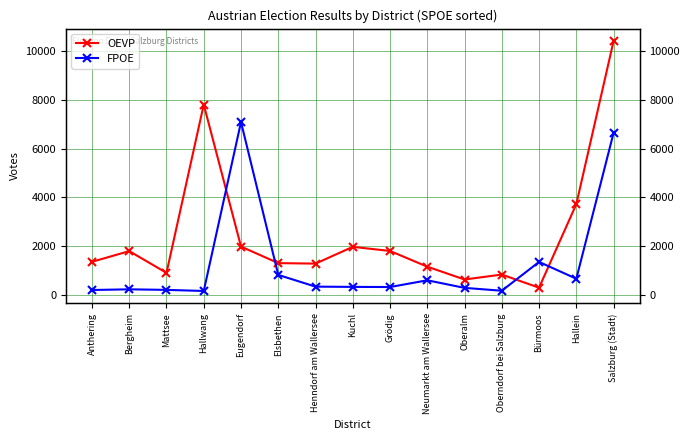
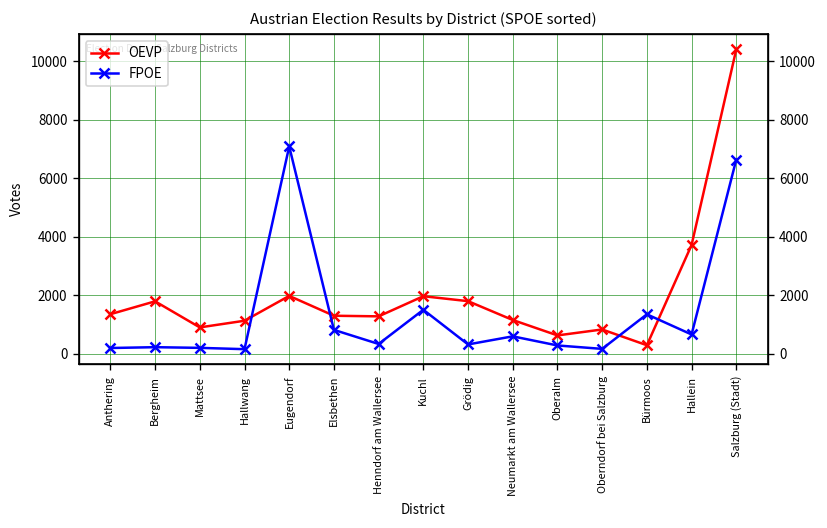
OEVP, Hallwang: 7800 -> 1100
FPOE, Kuchl: 300 -> 1500
